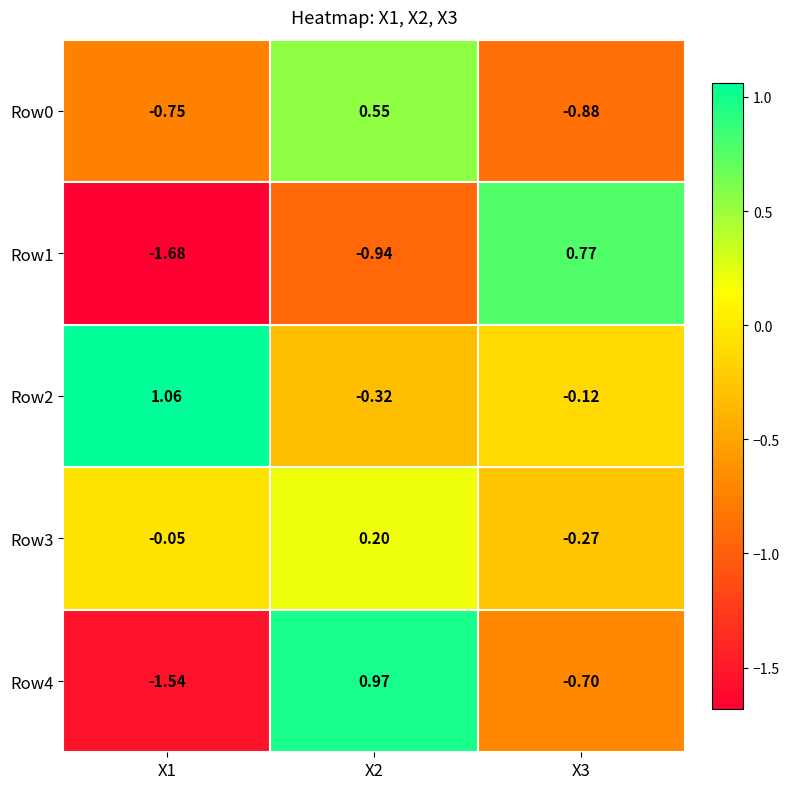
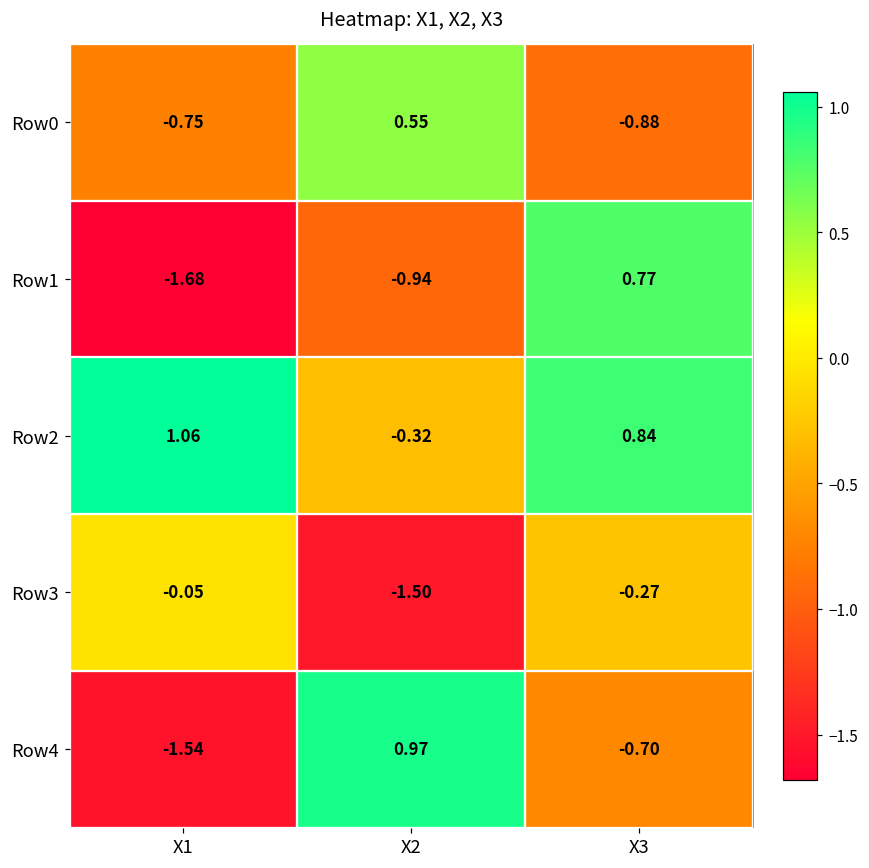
Row2, X3: -0.12 -> 0.84
Row3, X2: 0.20 -> -1.50
